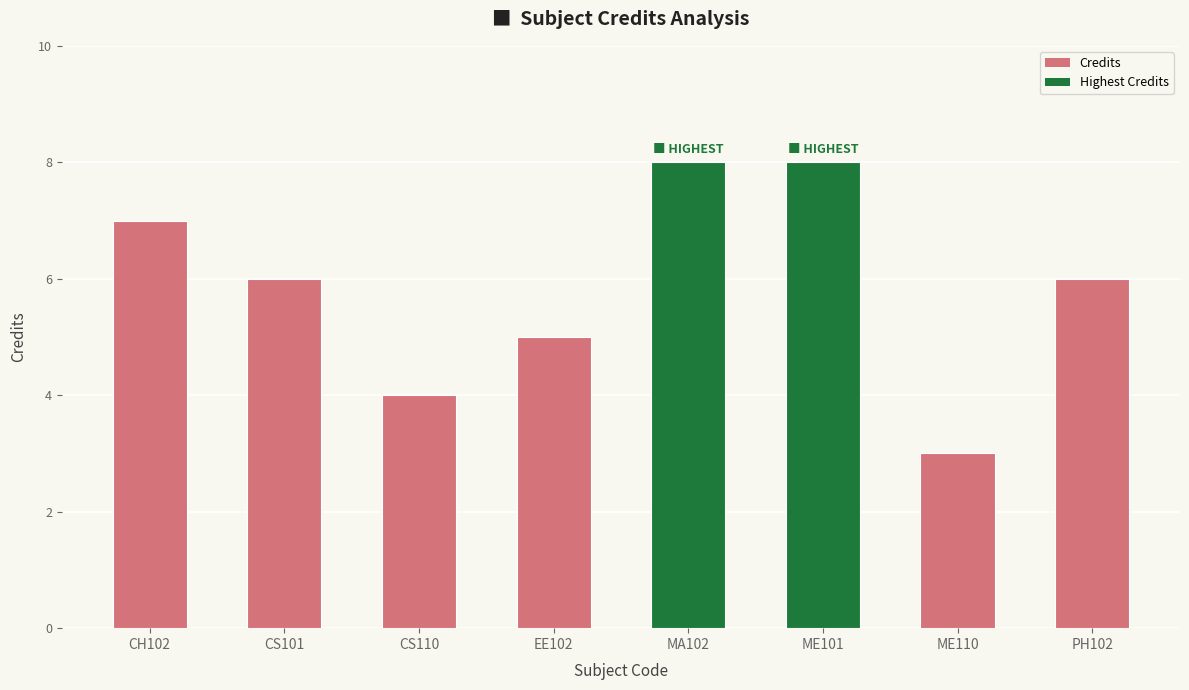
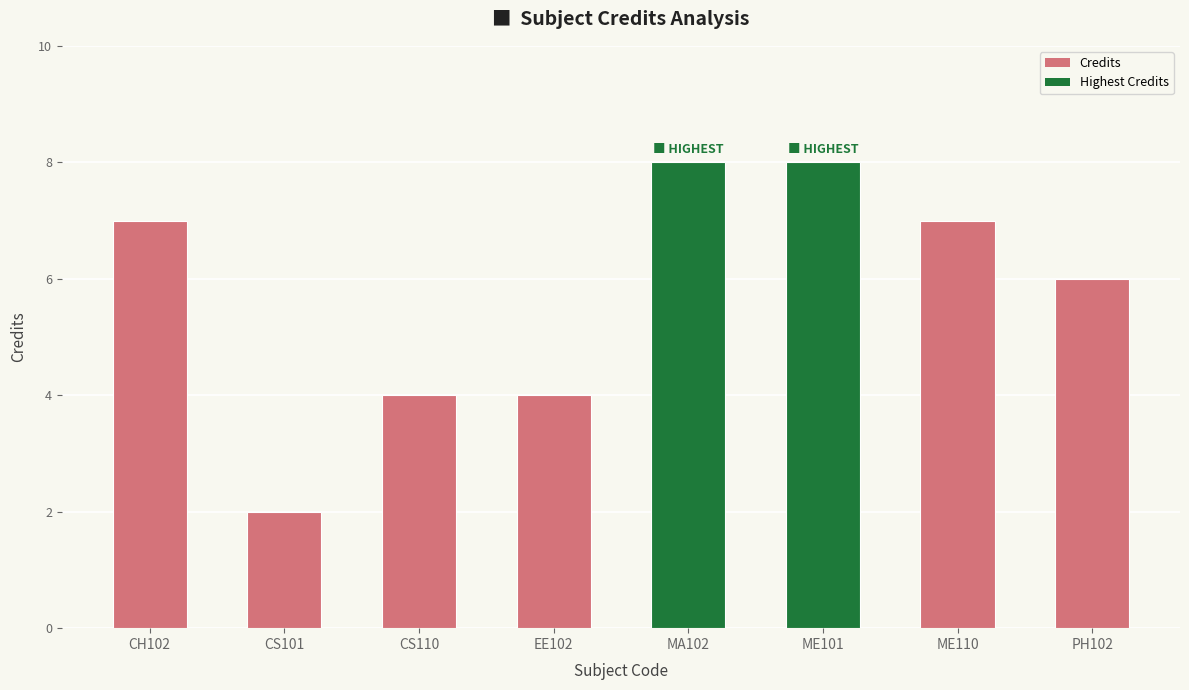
CS101: 6 -> 2
EE102: 5 -> 4
ME110: 3 -> 7
